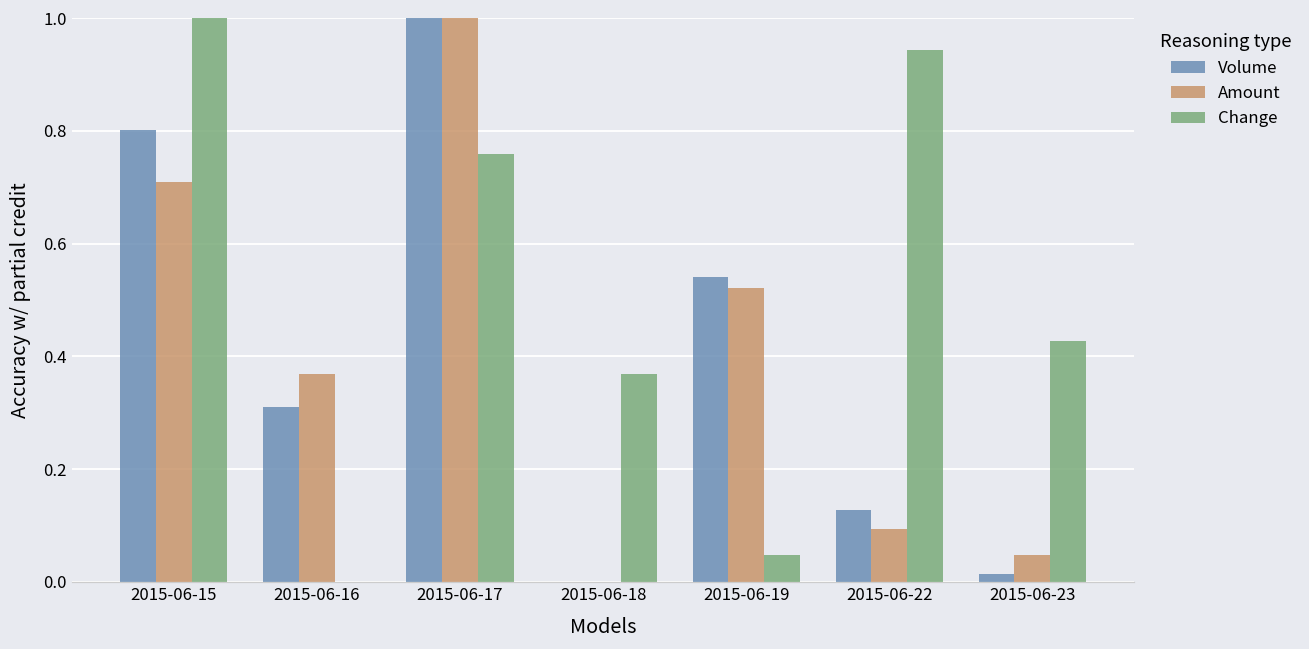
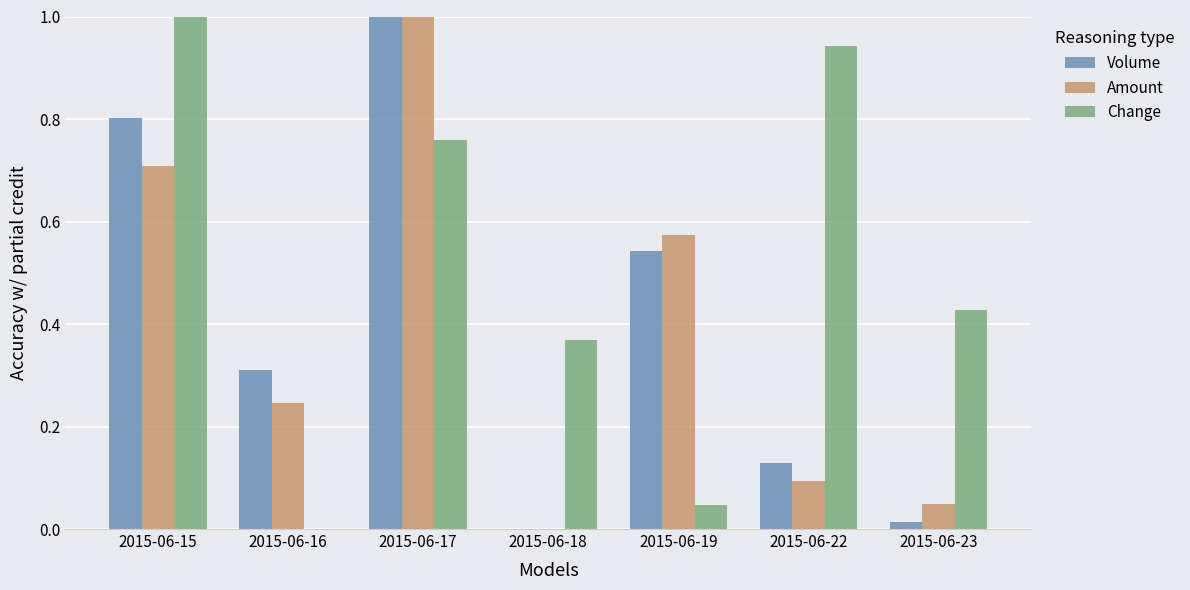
Amount, 2015-06-16: 0.37 -> 0.25
Amount, 2015-06-19: 0.52 -> 0.57
